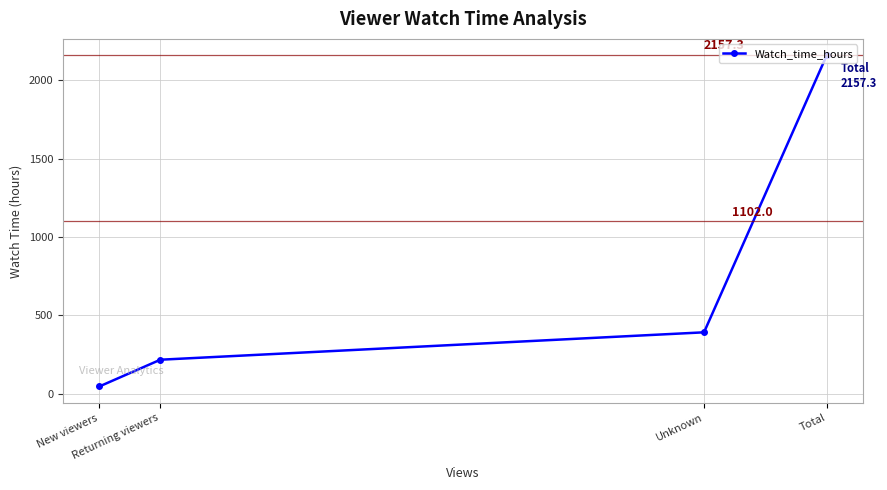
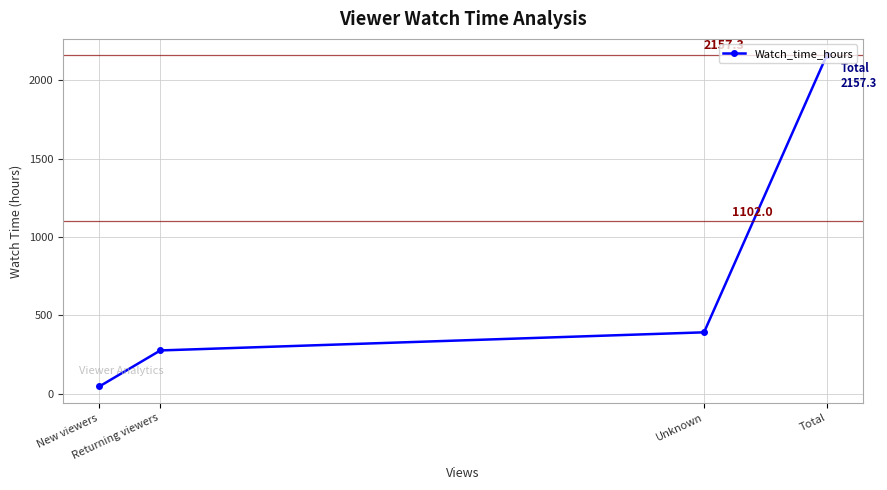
Returning viewers: 220 -> 280
